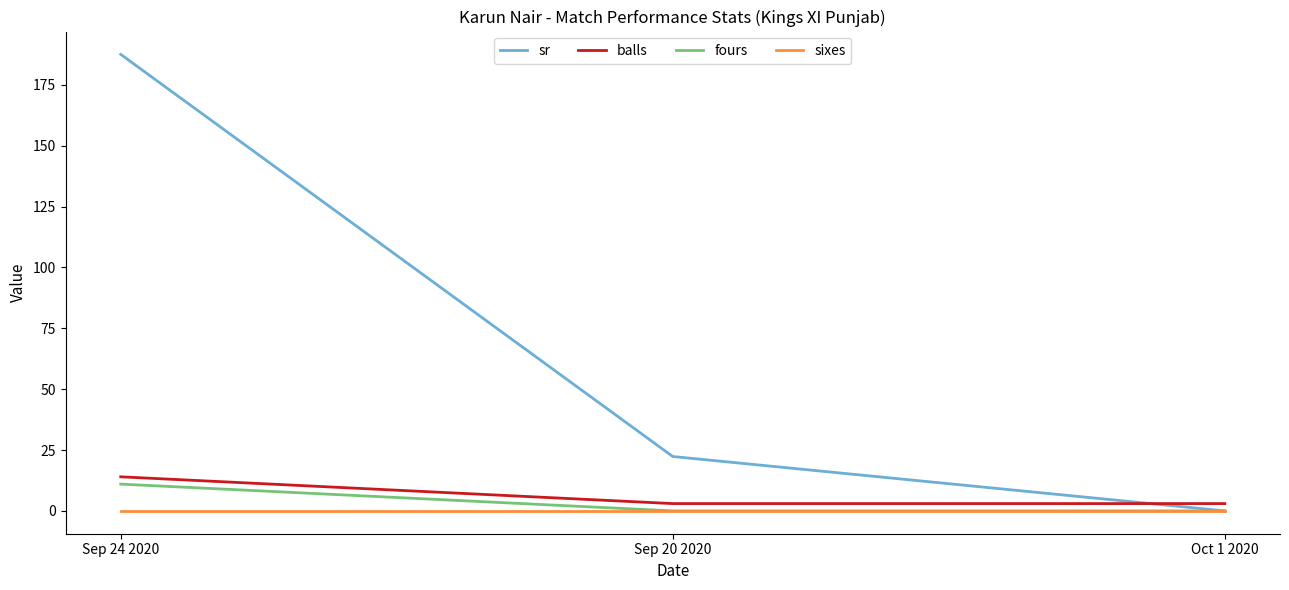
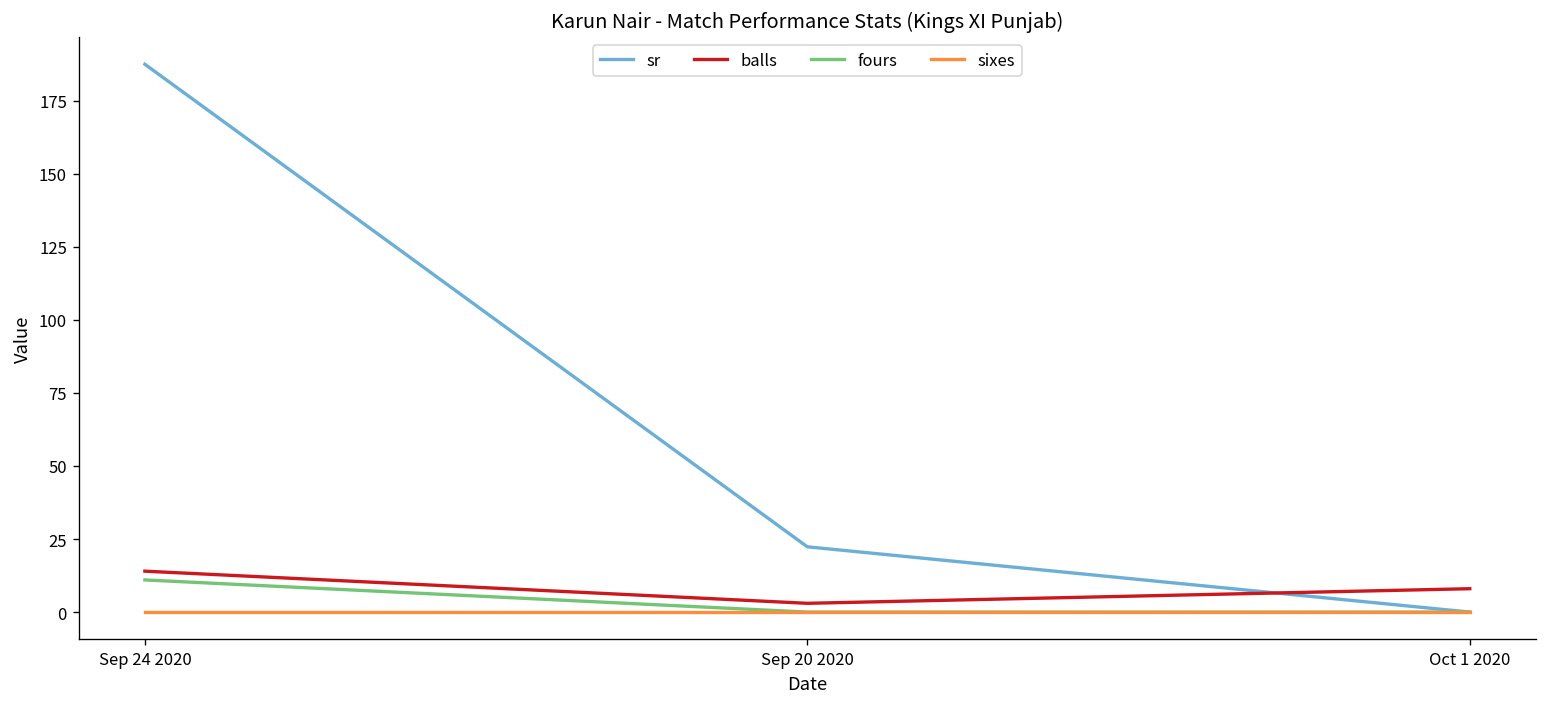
balls, Oct 1 2020: 3 -> 8
